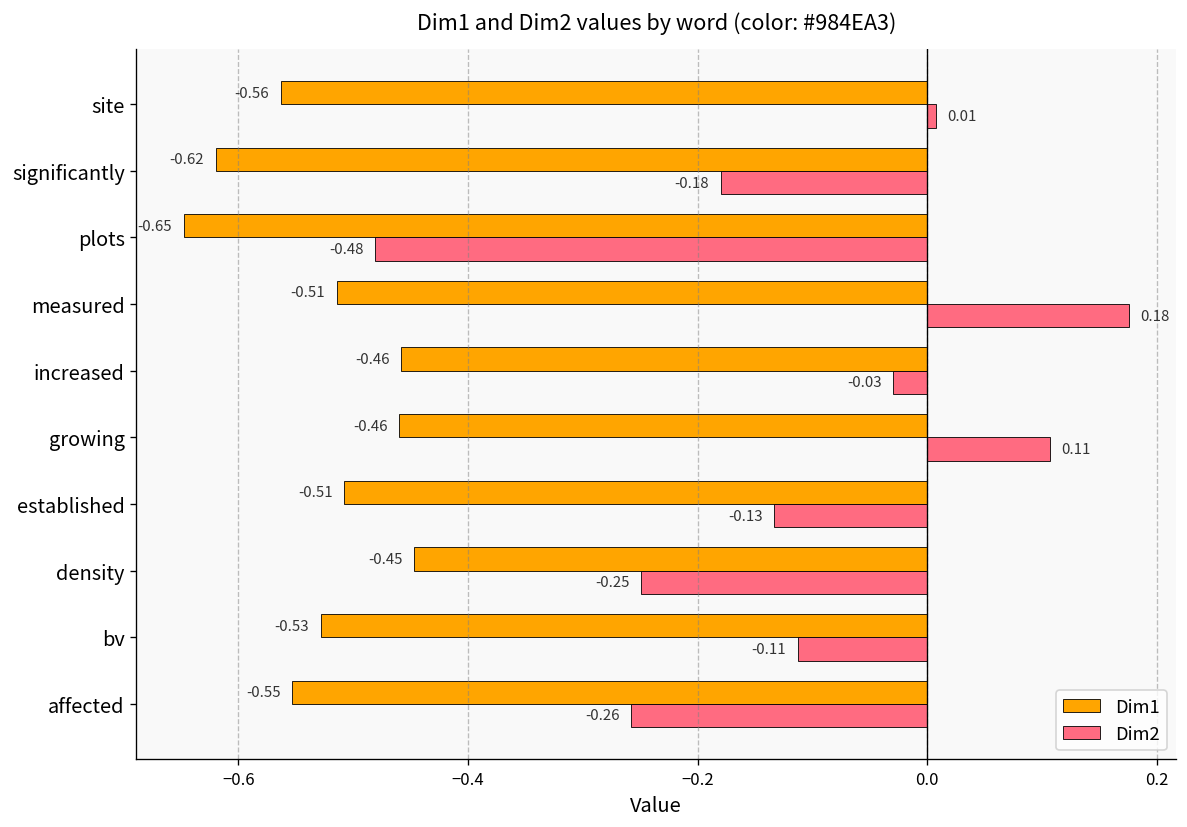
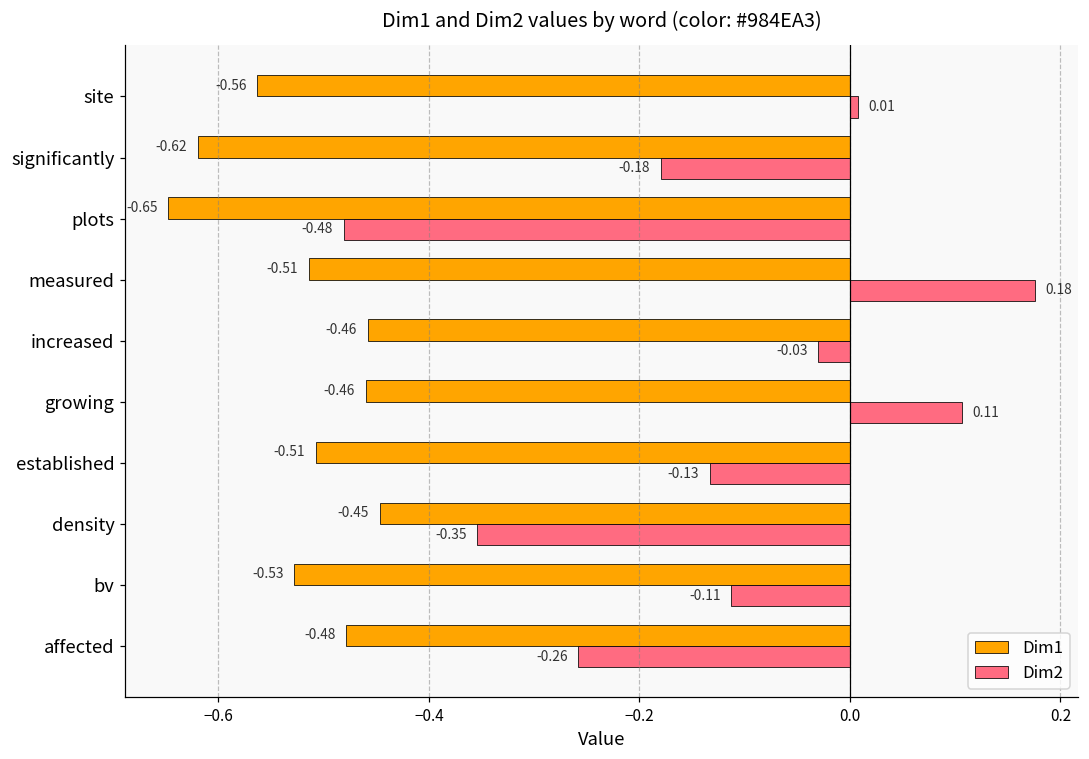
Dim2, density: -0.25 -> -0.35
Dim1, affected: -0.55 -> -0.48
